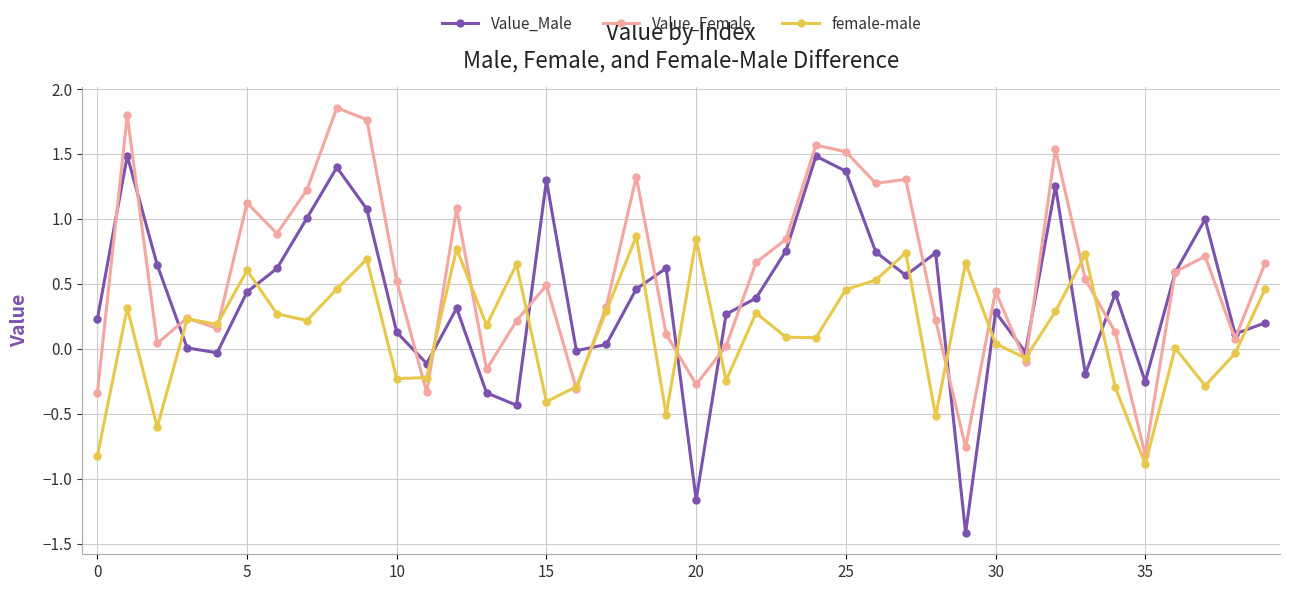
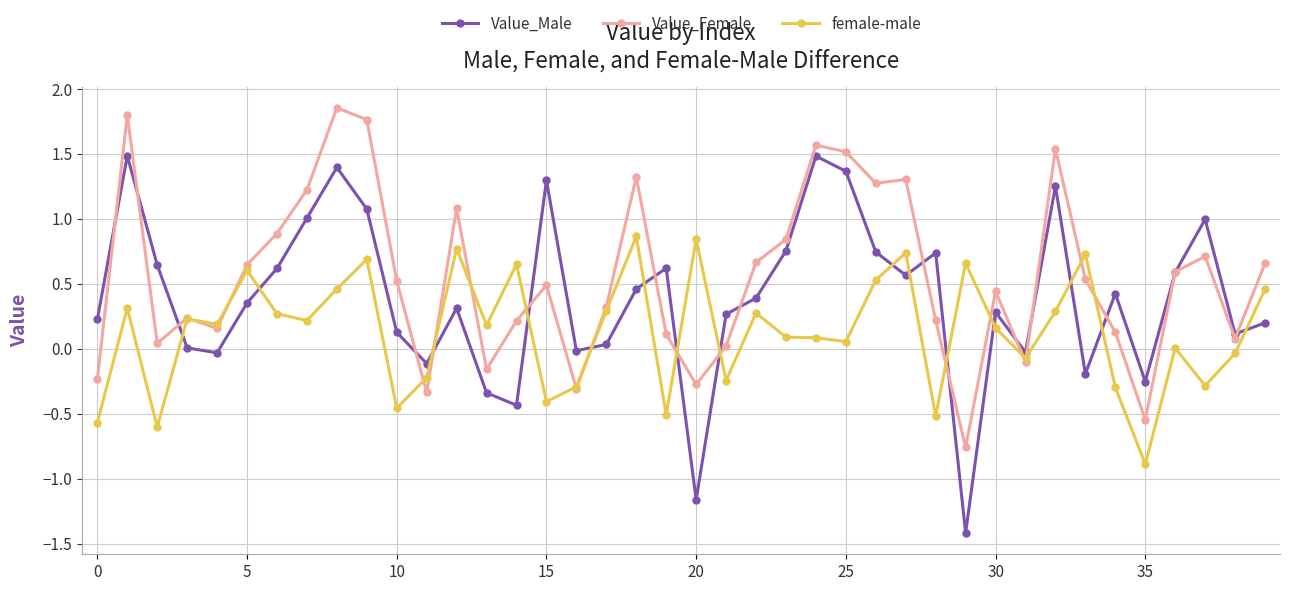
Value_Female, 0: -0.34 -> -0.24
female-male, 0: -0.83 -> -0.57
Value_Male, 5: 0.44 -> 0.35
Value_Female, 5: 1.12 -> 0.65
female-male, 10: -0.23 -> -0.46
female-male, 25: 0.46 -> 0.05
female-male, 30: 0.04 -> 0.16
Value_Female, 35: -0.82 -> -0.55
